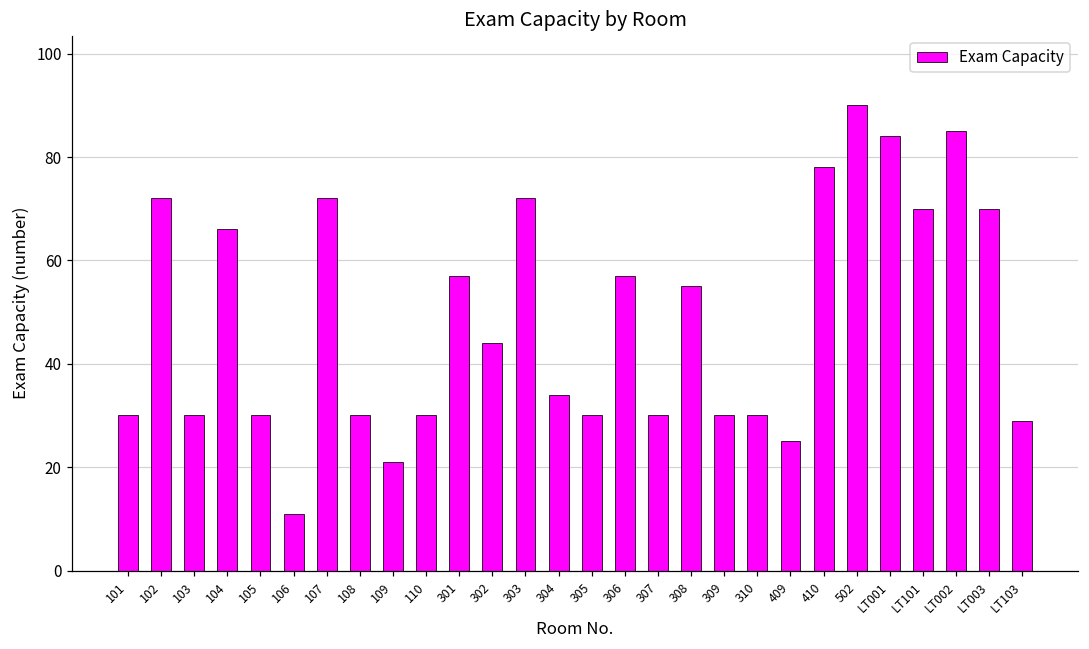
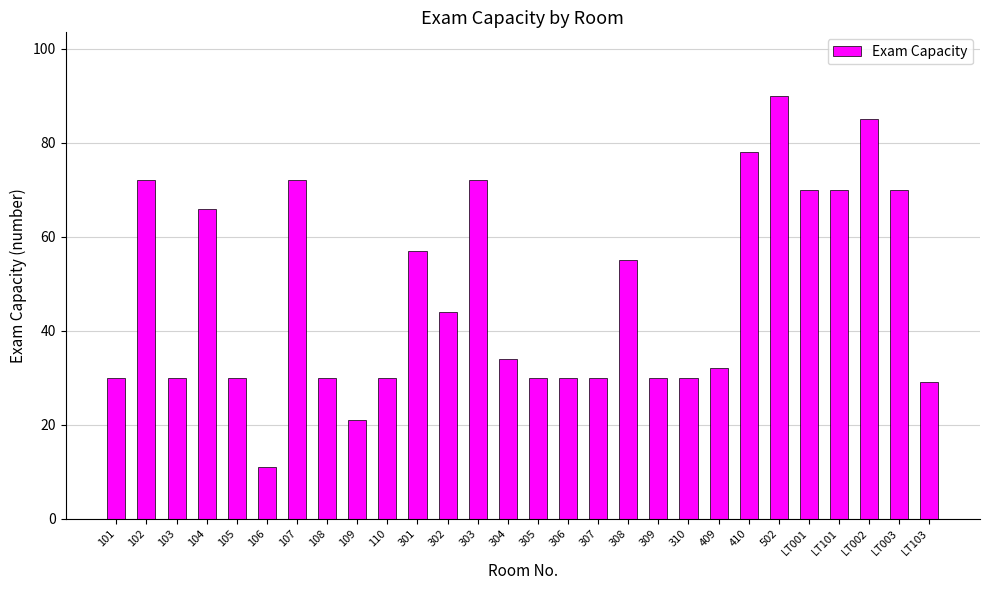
306: 57 -> 30
409: 25 -> 32
LT001: 84 -> 70
